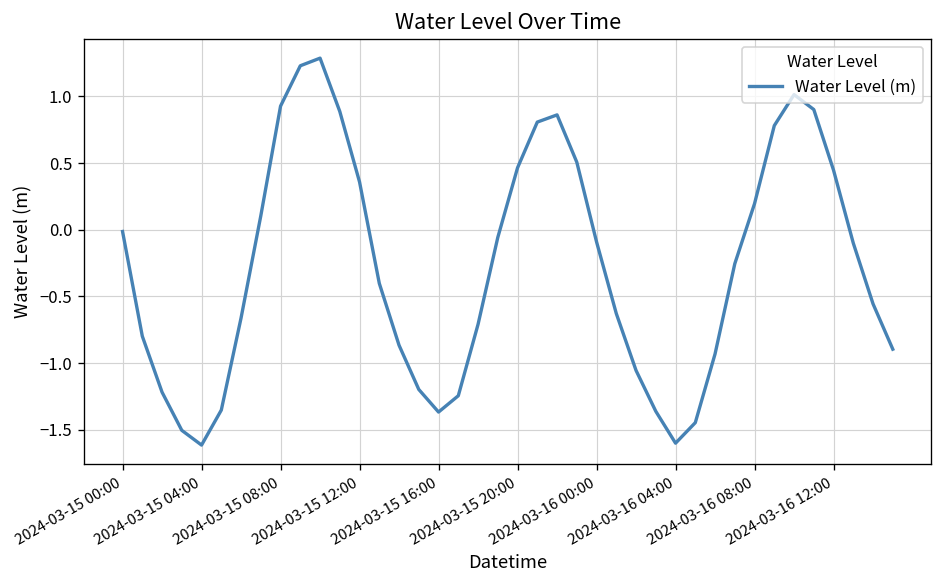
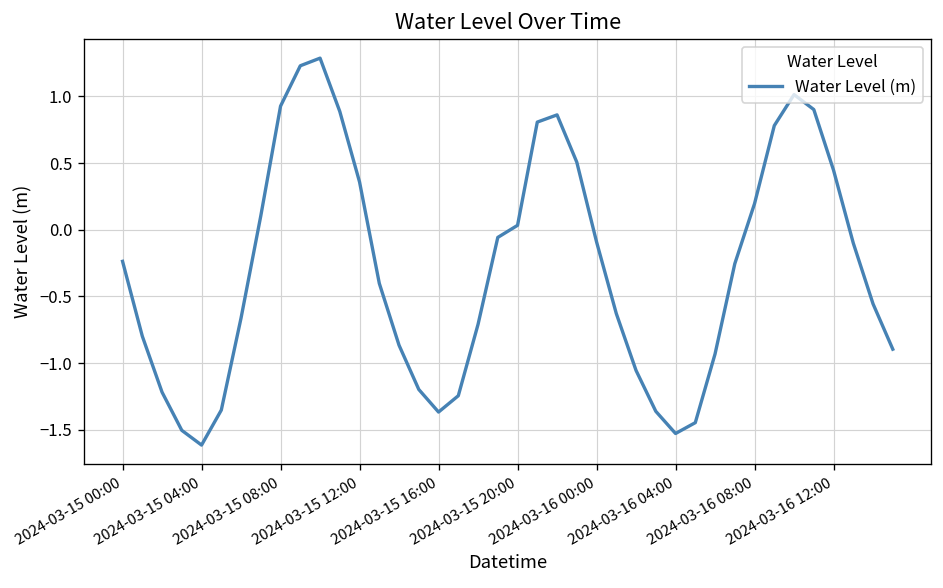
2024-03-15 00:00: -0.01 -> -0.24
2024-03-15 20:00: 0.47 -> 0.03
2024-03-16 04:00: -1.60 -> -1.53
